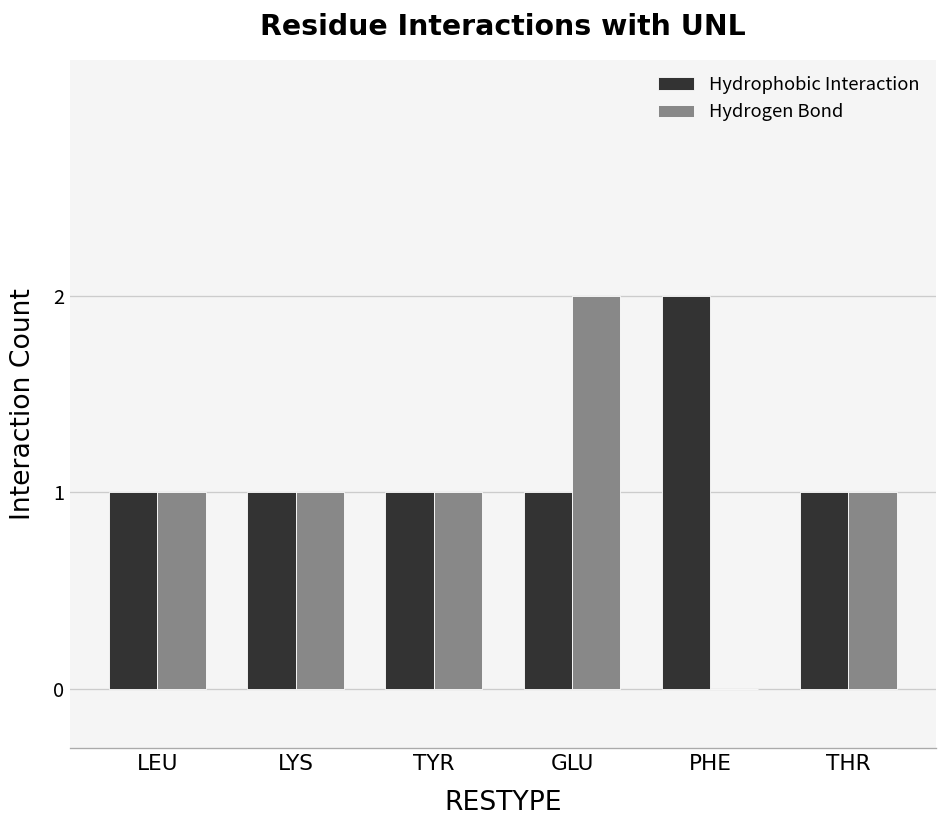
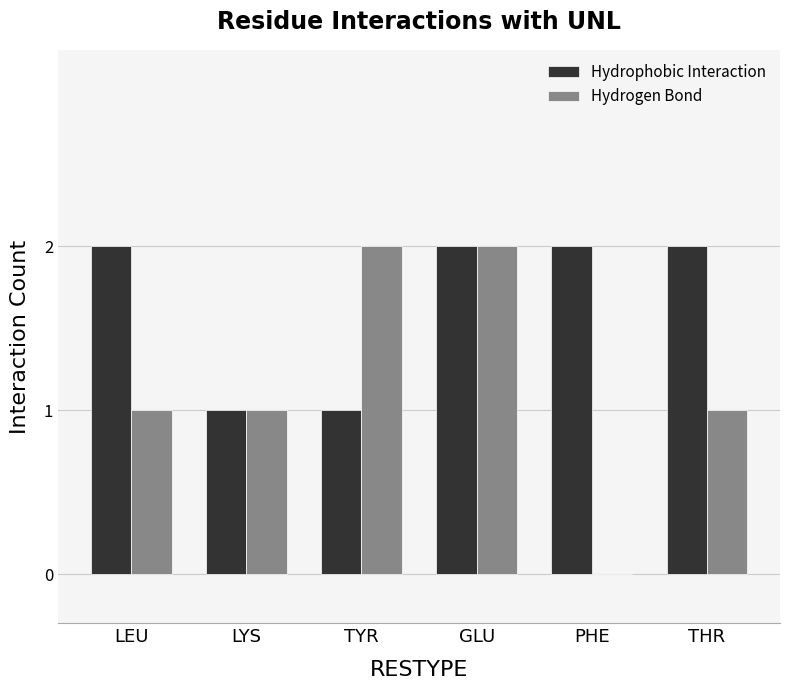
Hydrophobic Interaction, LEU: 1 -> 2
Hydrogen Bond, TYR: 1 -> 2
Hydrophobic Interaction, GLU: 1 -> 2
Hydrophobic Interaction, THR: 1 -> 2
